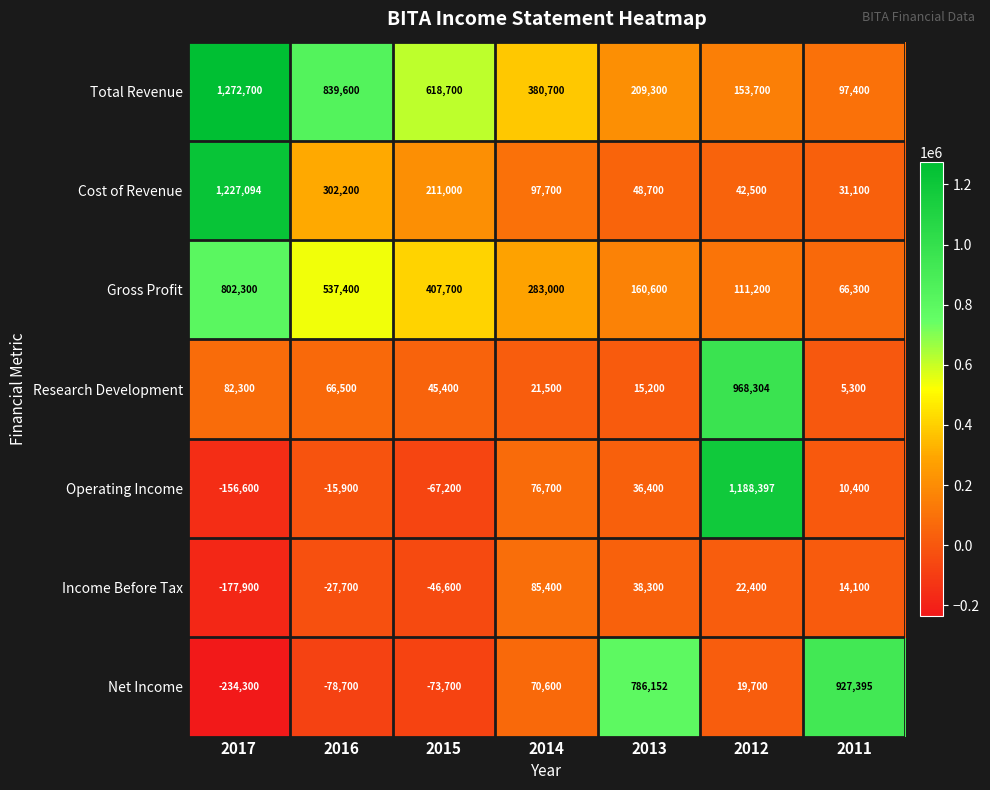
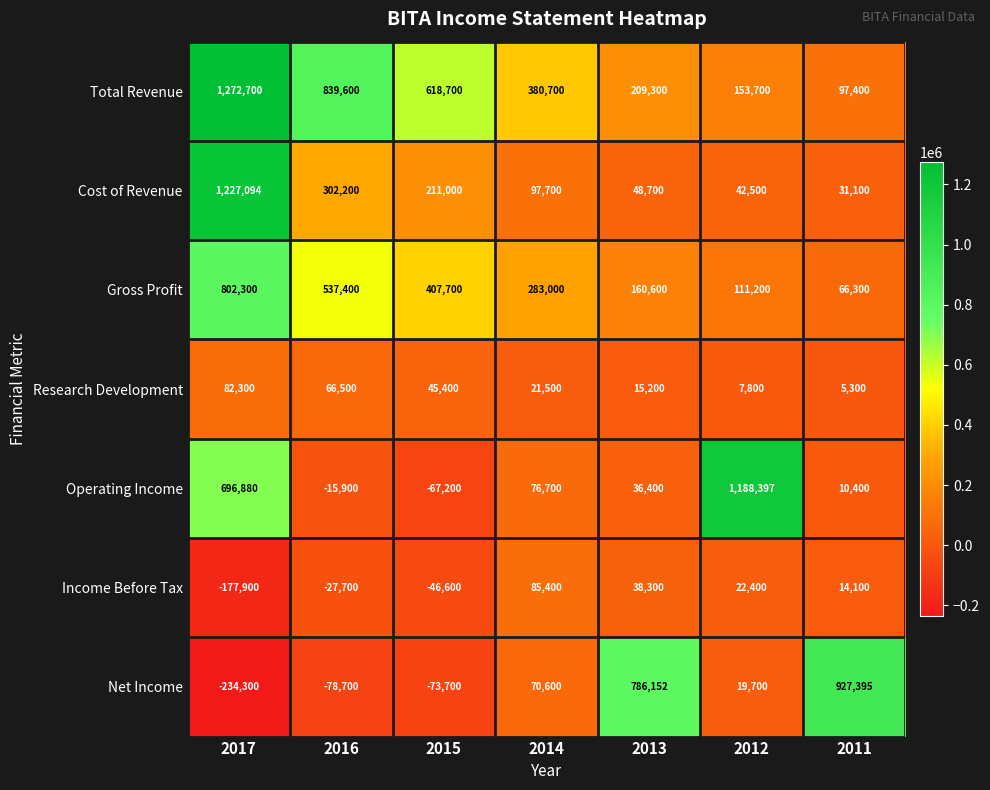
Research Development, 2012: 968,304 -> 7,800
Operating Income, 2017: -156,600 -> 696,880
